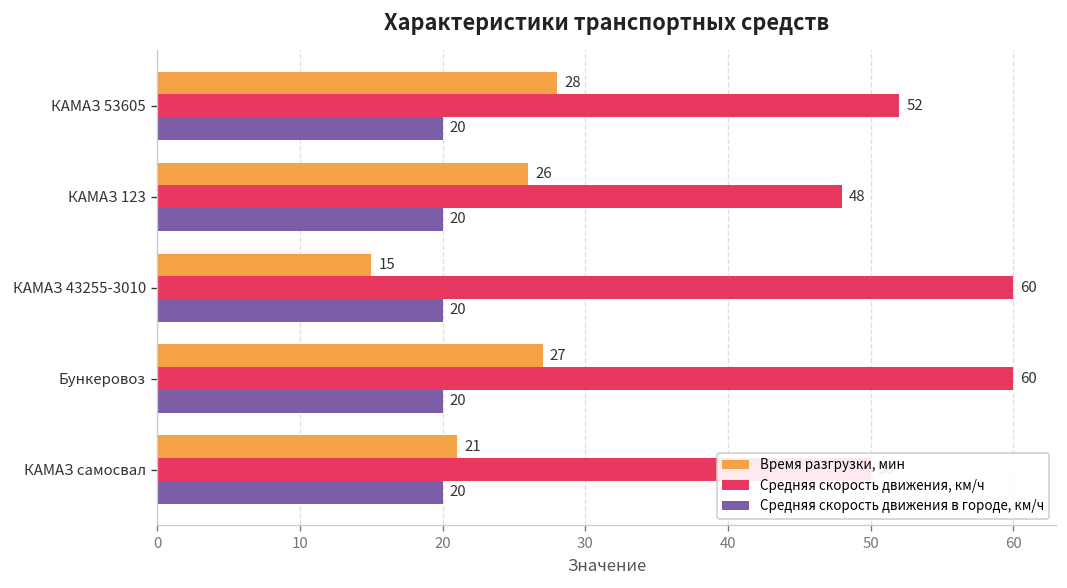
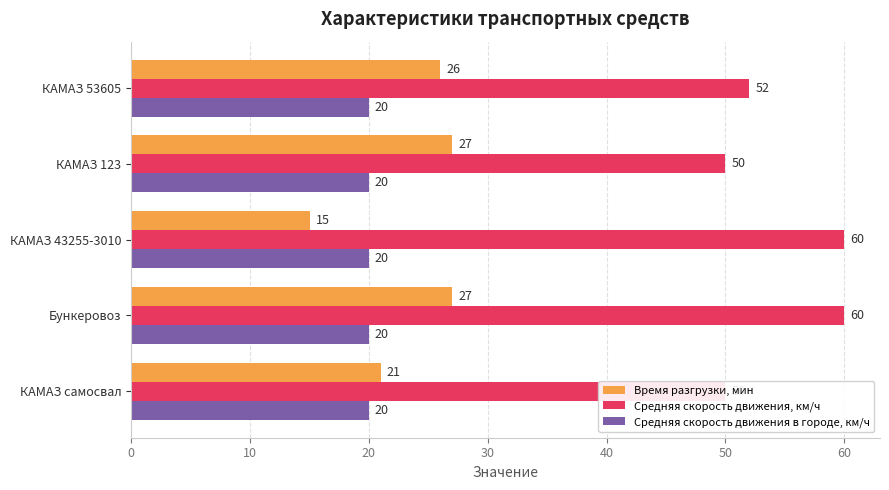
Время разгрузки, мин, КАМАЗ 53605: 28 -> 26
Время разгрузки, мин, КАМАЗ 123: 26 -> 27
Средняя скорость движения, км/ч, КАМАЗ 123: 48 -> 50
